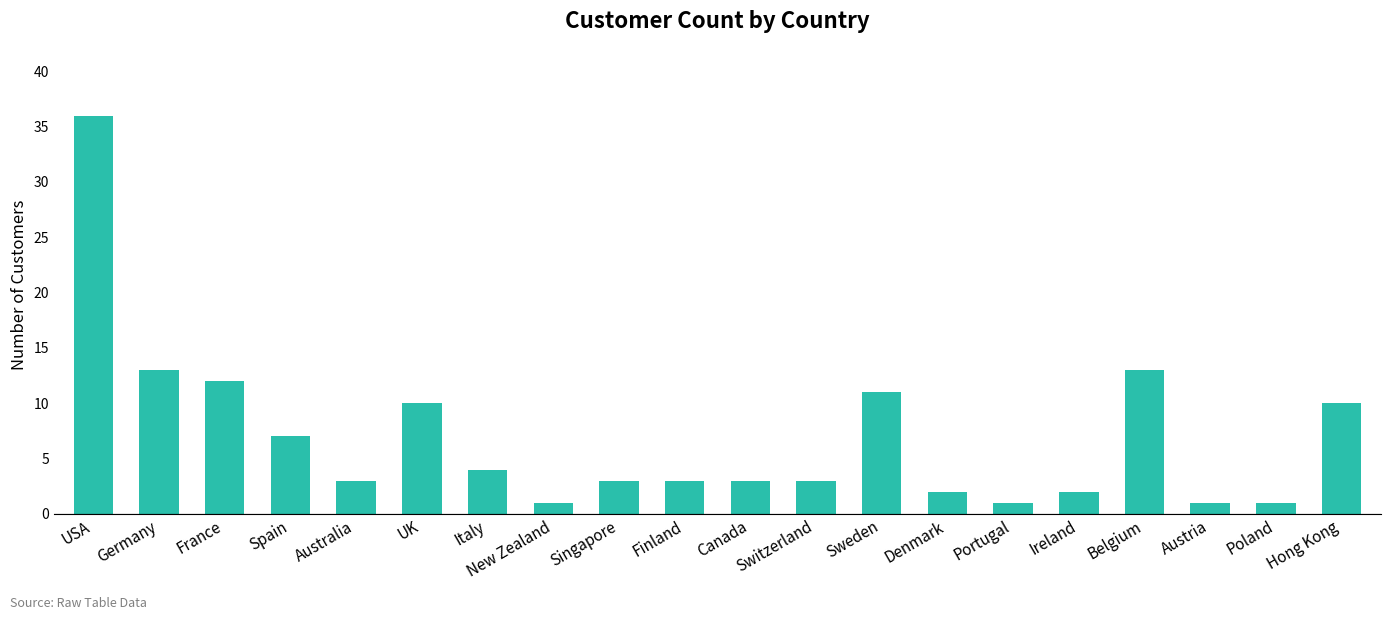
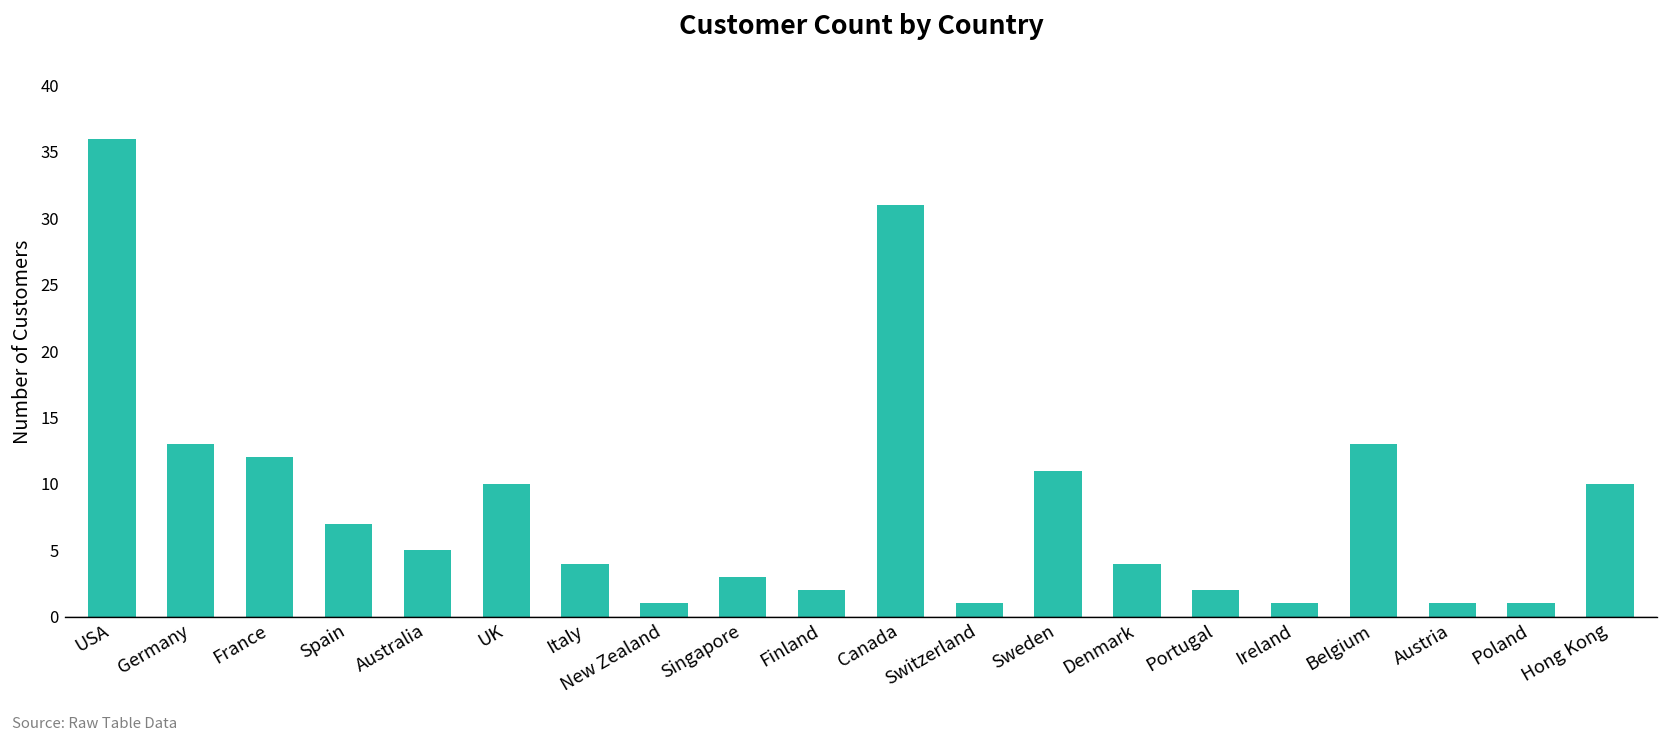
Australia: 3 -> 5
Finland: 3 -> 2
Canada: 3 -> 31
Switzerland: 3 -> 1
Denmark: 2 -> 4
Portugal: 1 -> 2
Ireland: 2 -> 1
